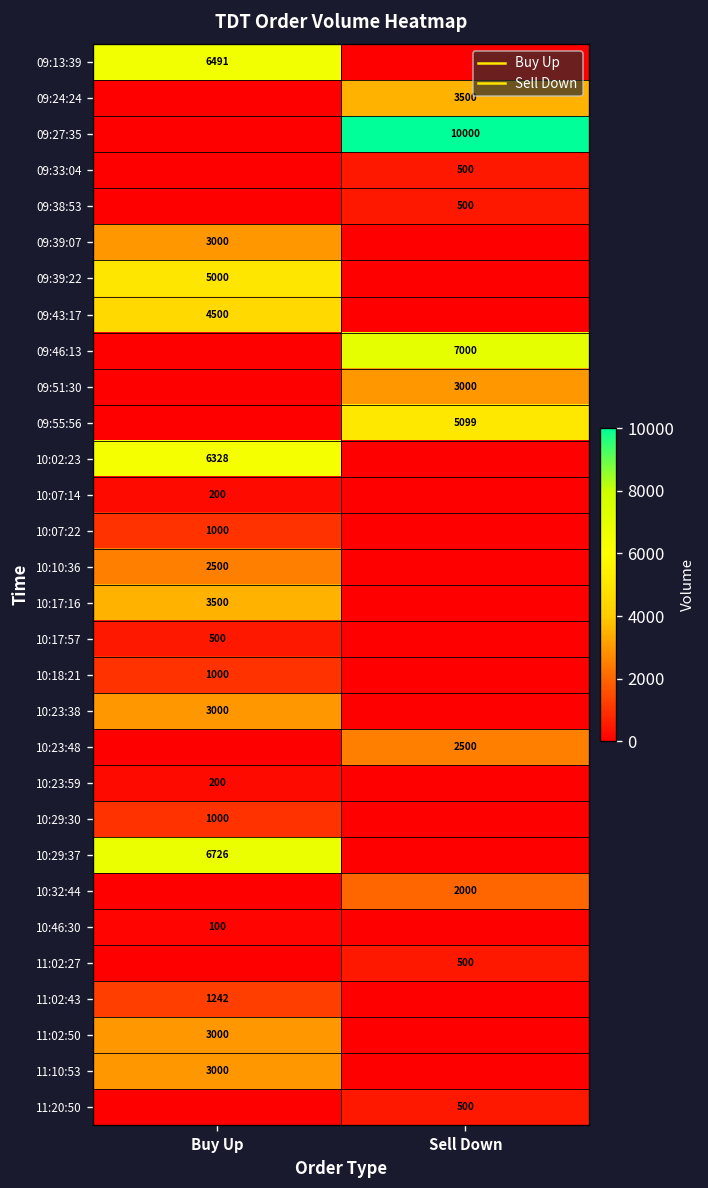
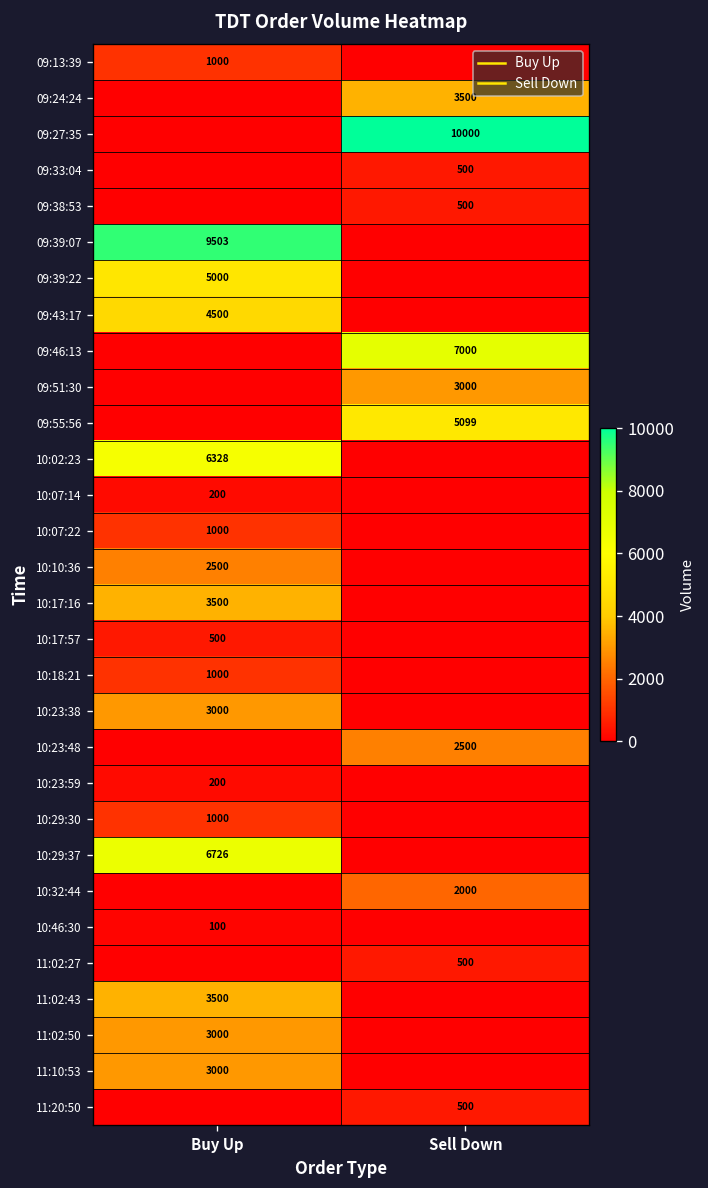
09:13:39, Buy Up: 6491 -> 1000
09:39:07, Buy Up: 3000 -> 9503
11:02:43, Buy Up: 1242 -> 3500
